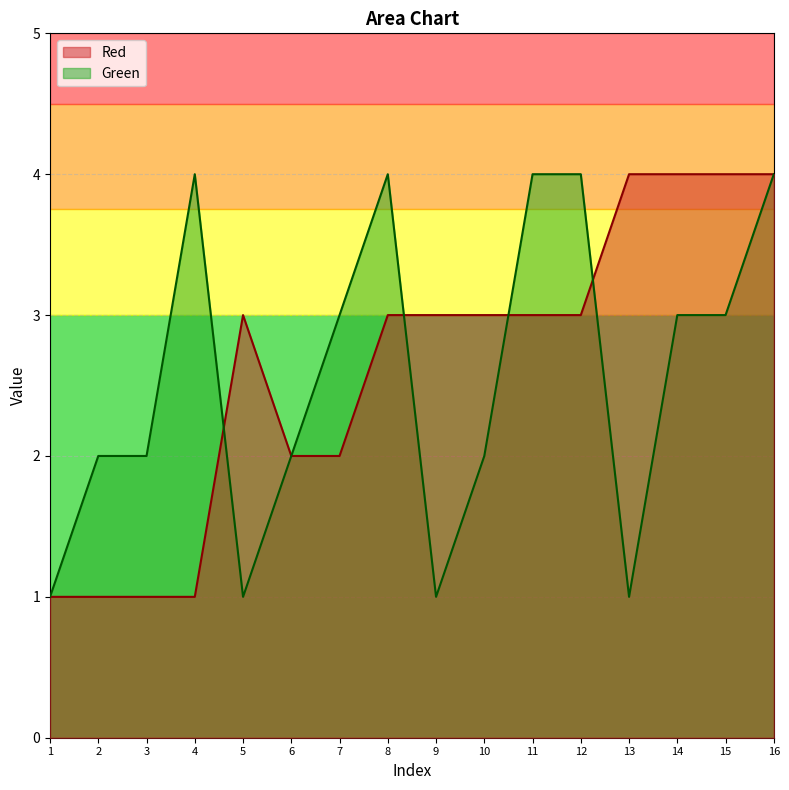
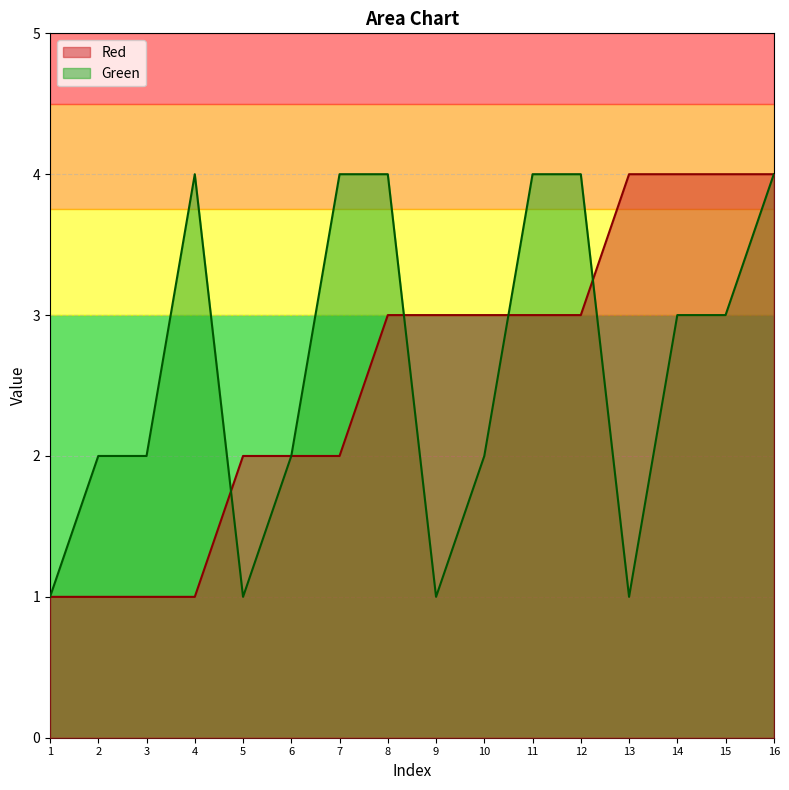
Red, 5: 3 -> 2
Green, 7: 3 -> 4
